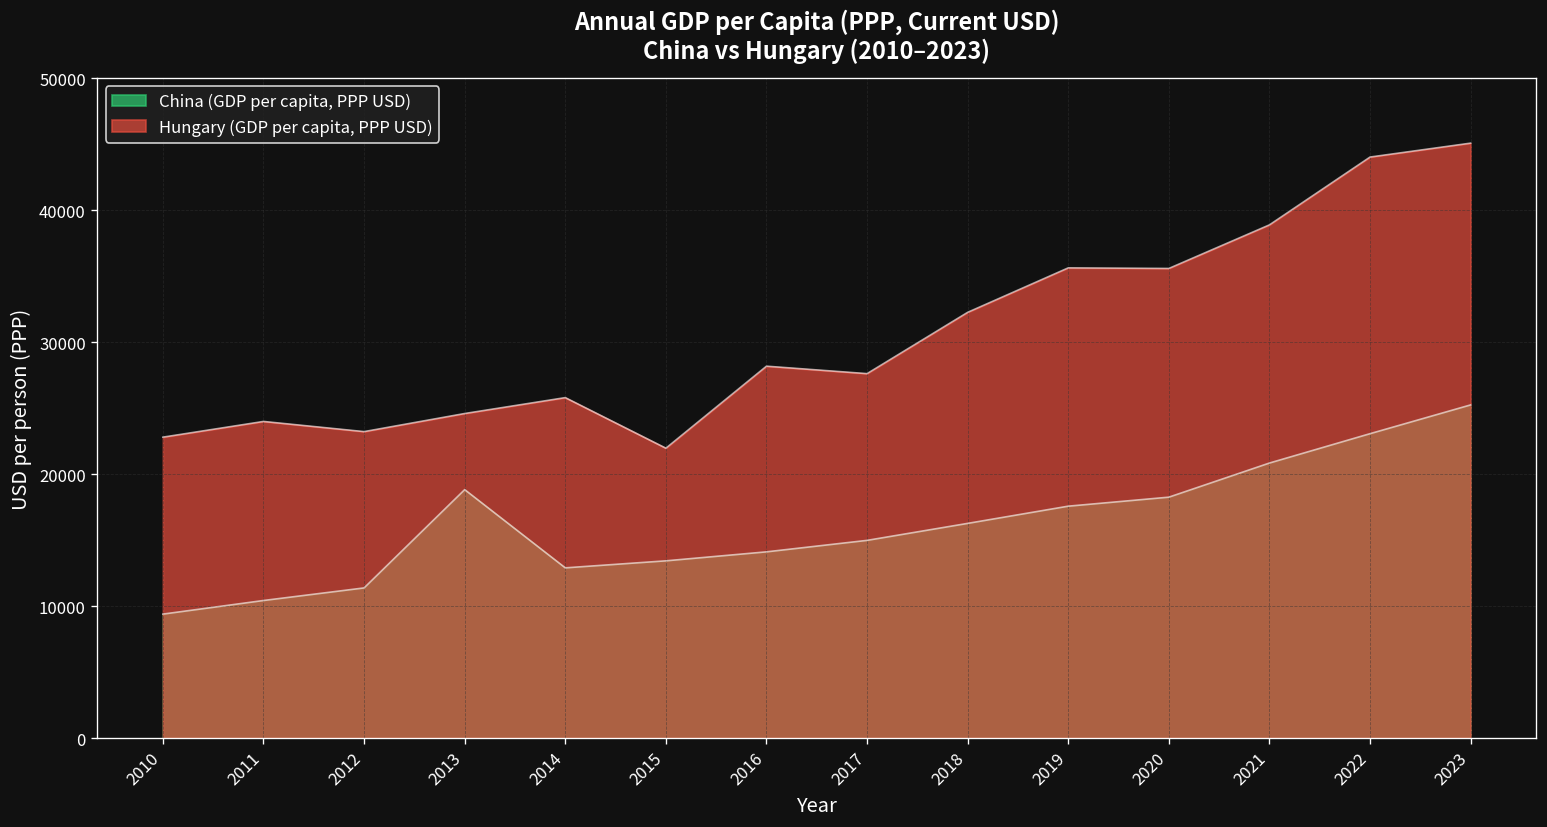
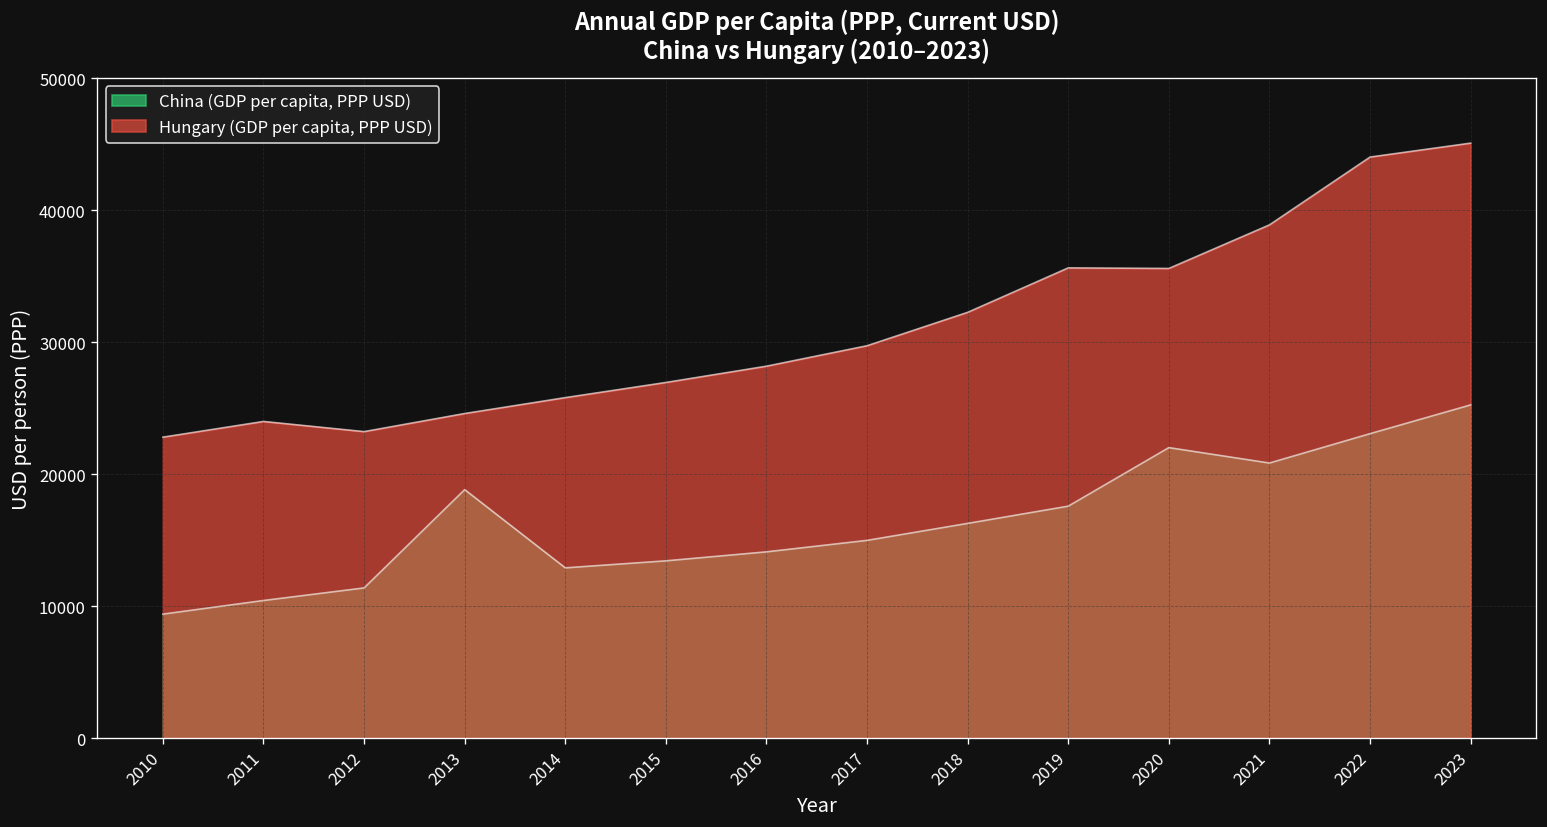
Hungary (GDP per capita, PPP USD), 2015: 22000 -> 26900
Hungary (GDP per capita, PPP USD), 2017: 27600 -> 29700
China (GDP per capita, PPP USD), 2020: 18300 -> 22000
